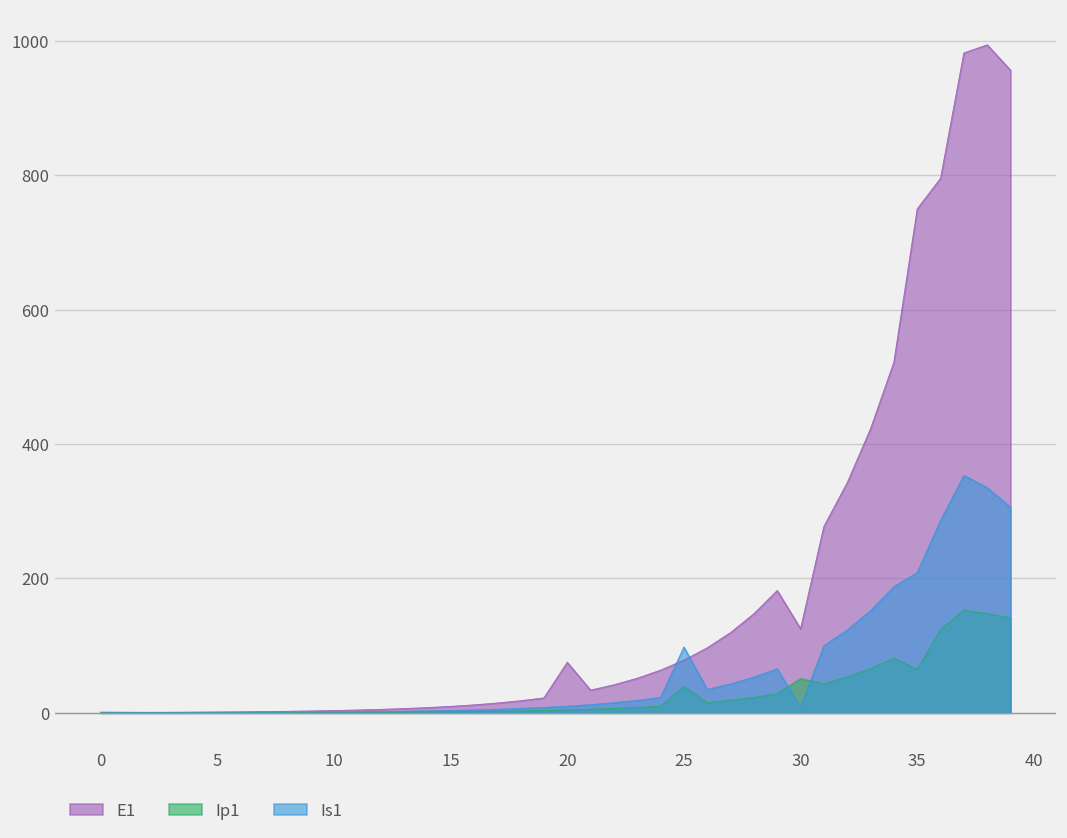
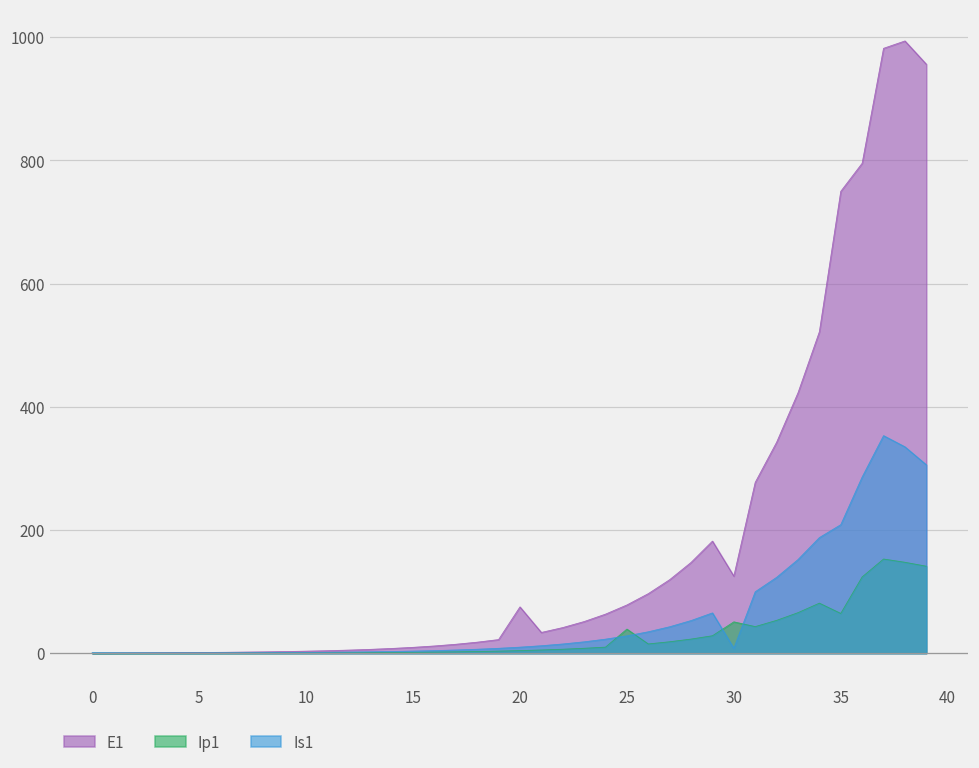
Is1, 25: 100 -> 30
